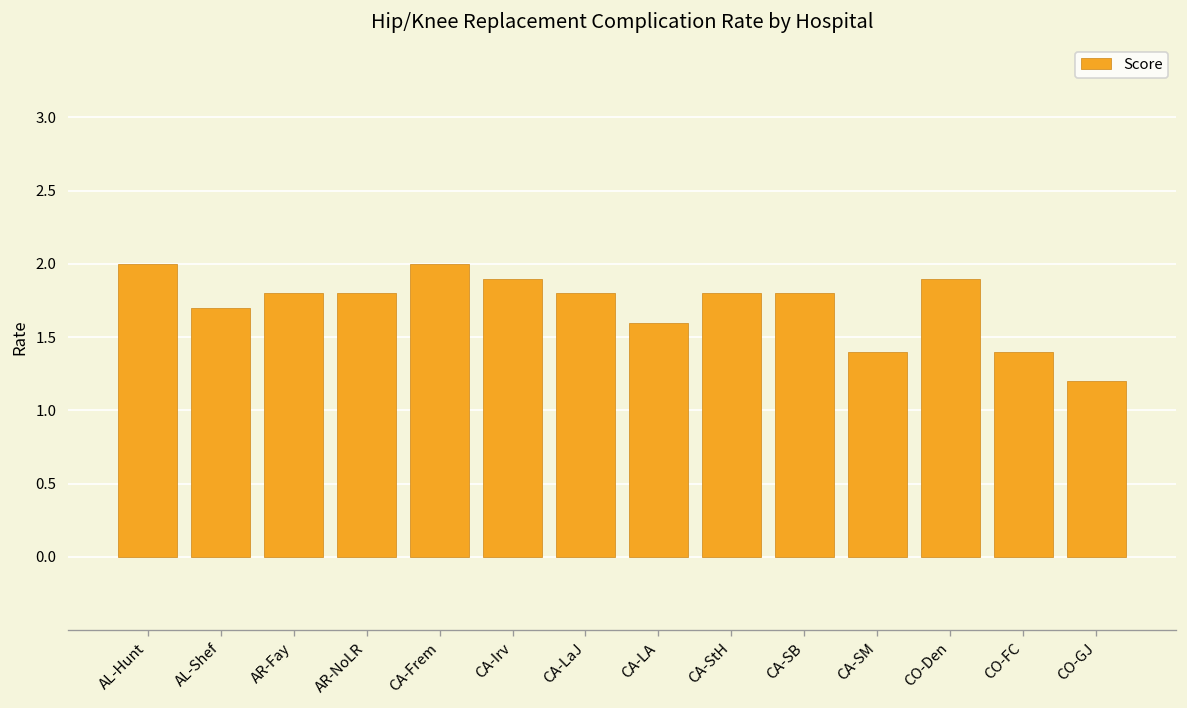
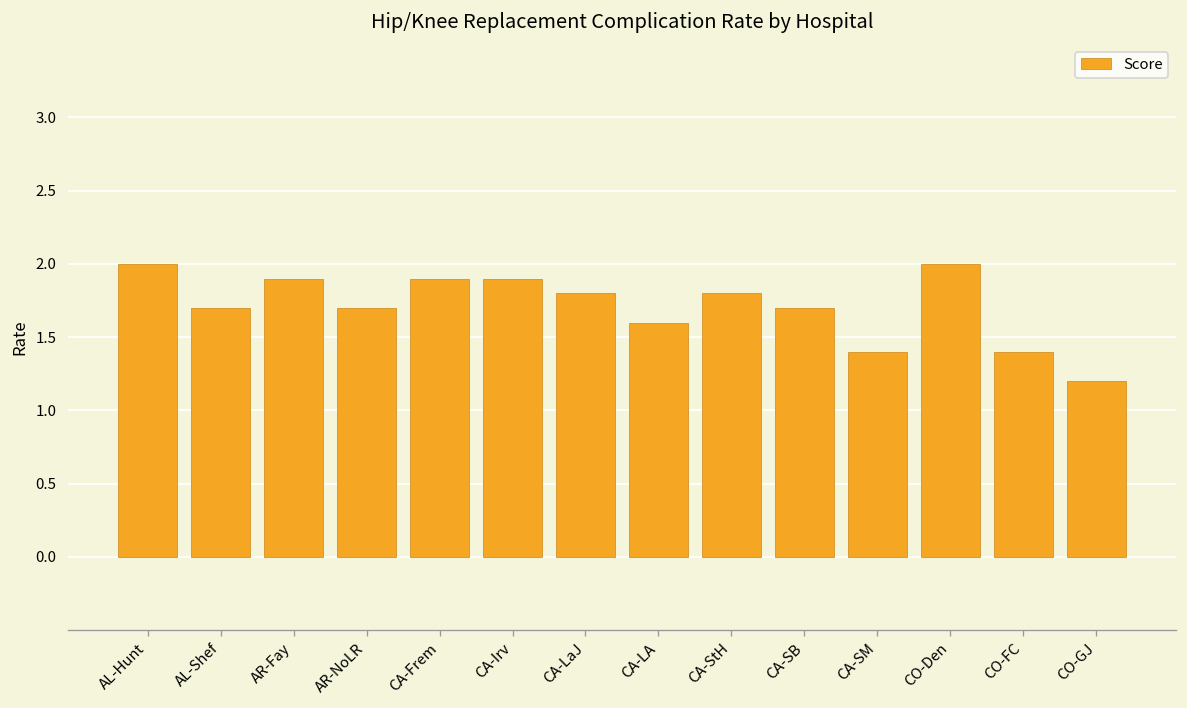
AR-Fay: 1.8 -> 1.9
AR-NoLR: 1.8 -> 1.7
CA-Frem: 2.0 -> 1.9
CA-SB: 1.8 -> 1.7
CO-Den: 1.9 -> 2.0
